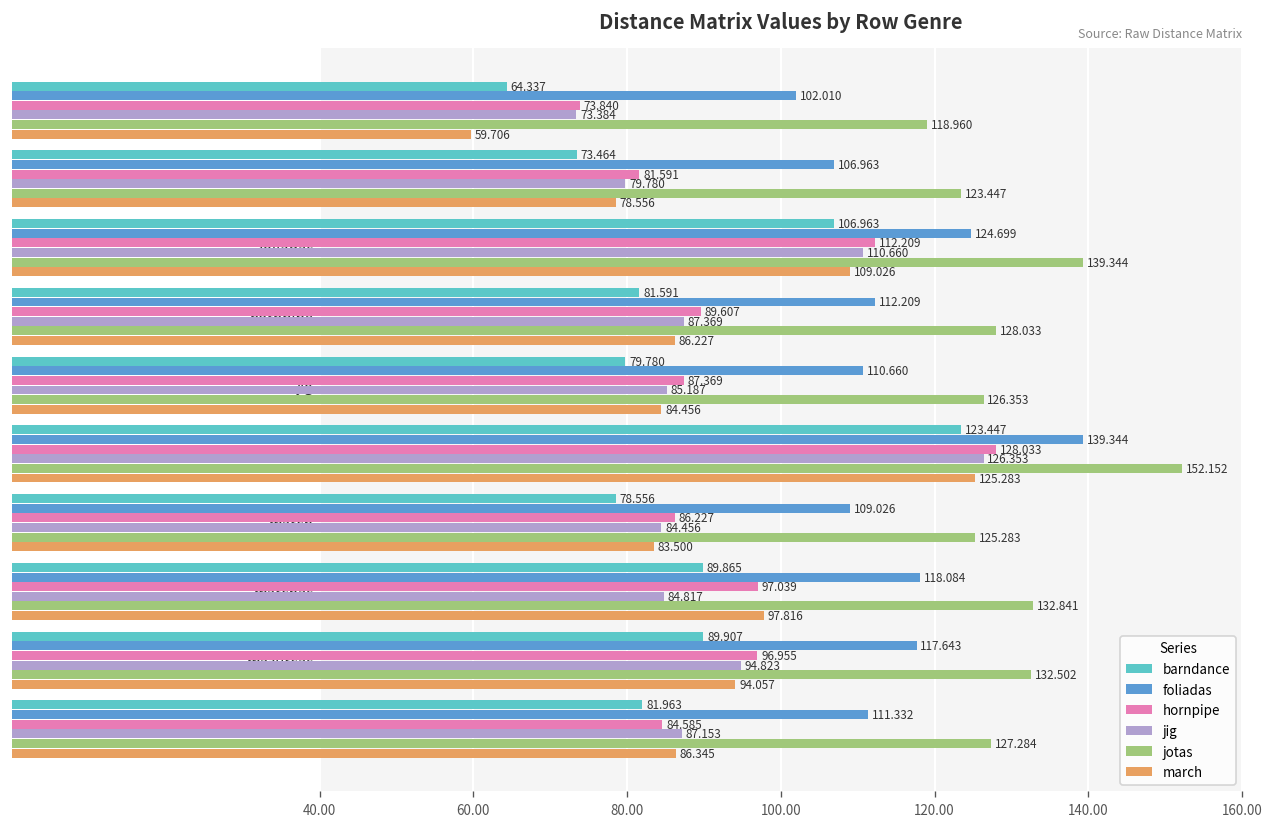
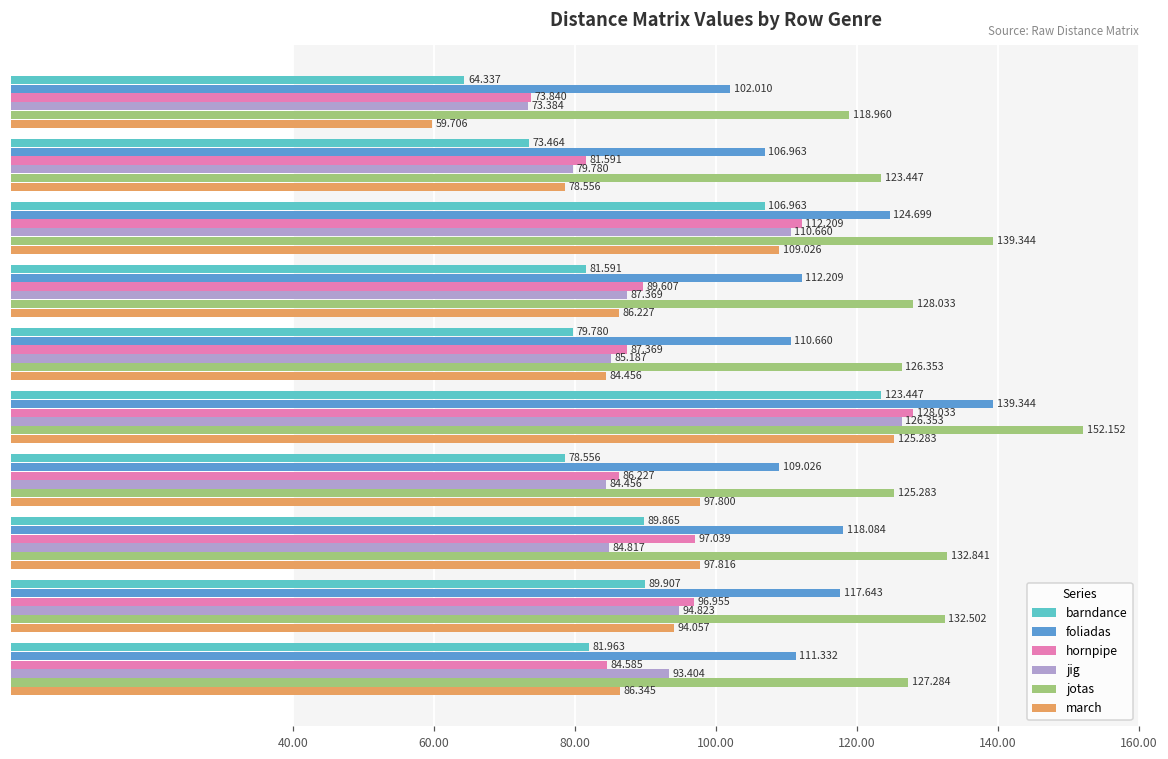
march, march: 83.500 -> 97.800
jig, mazurka: 87.153 -> 93.404
